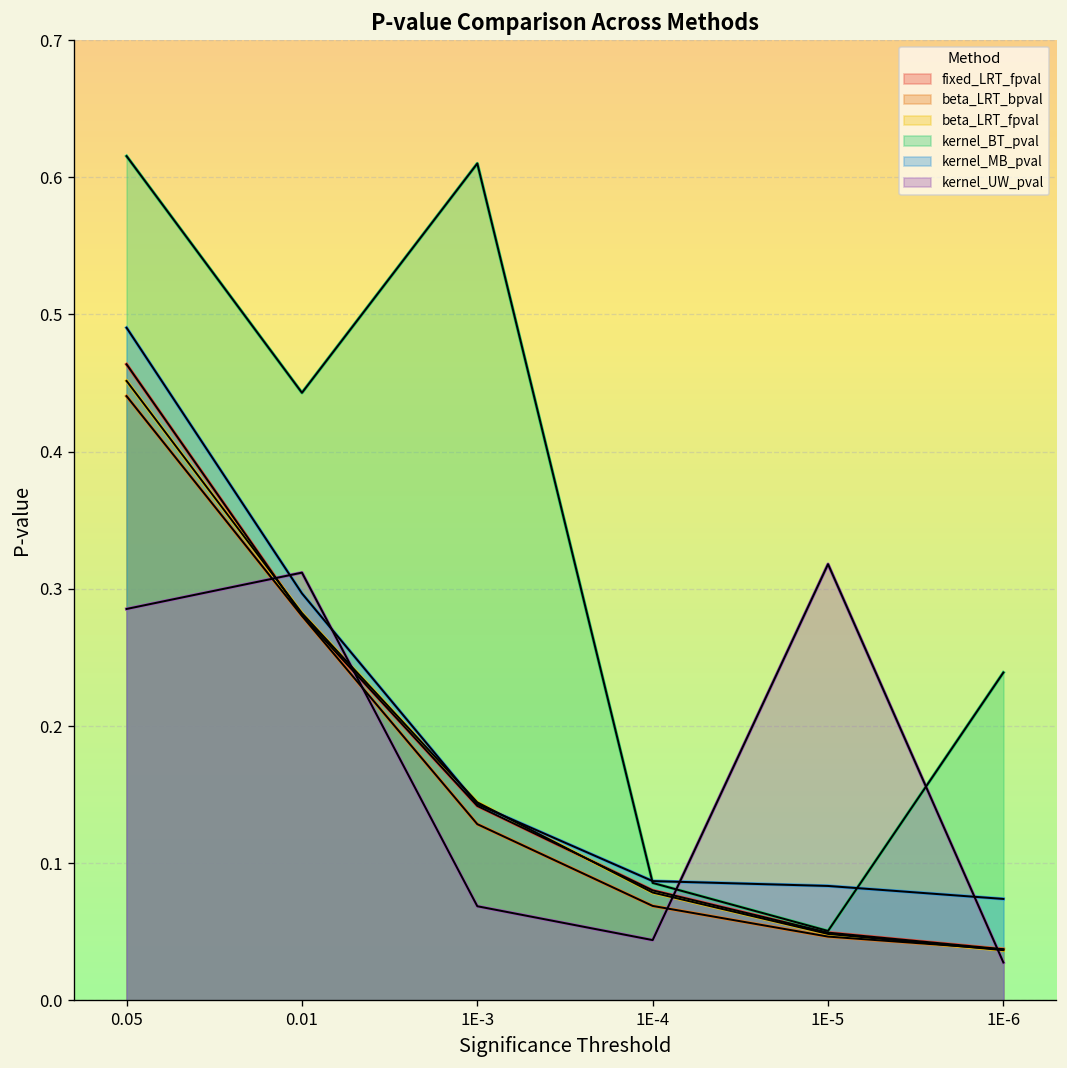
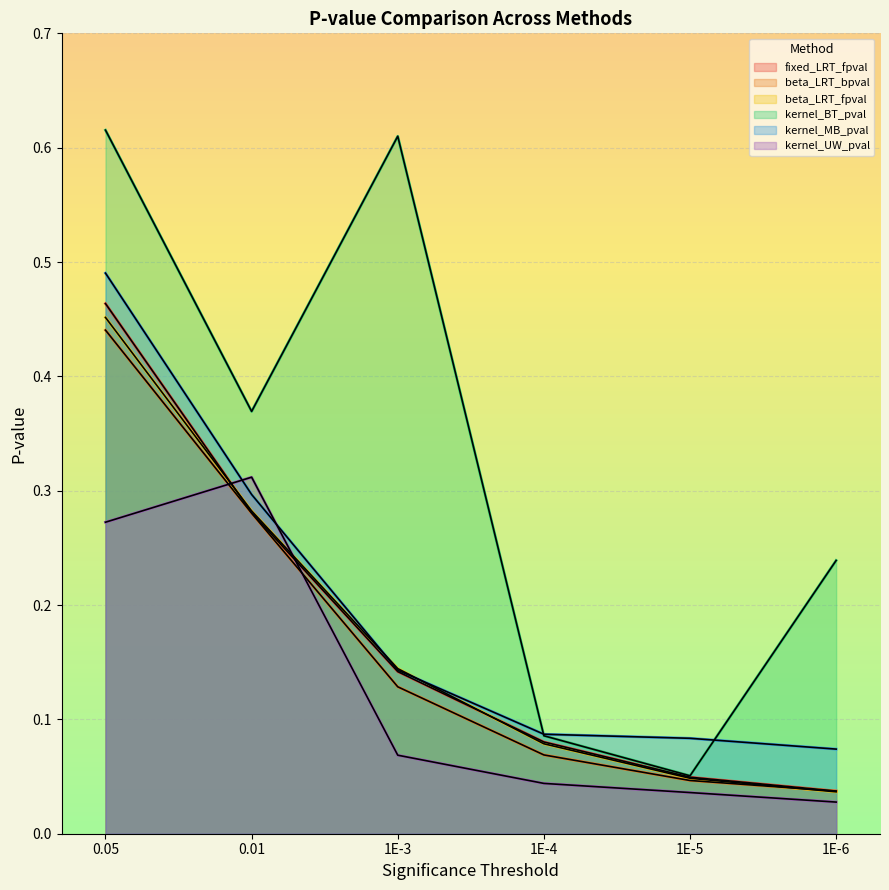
kernel_UW_pval, 0.05: 0.285 -> 0.272
kernel_BT_pval, 0.01: 0.443 -> 0.369
kernel_UW_pval, 1E-5: 0.318 -> 0.036
